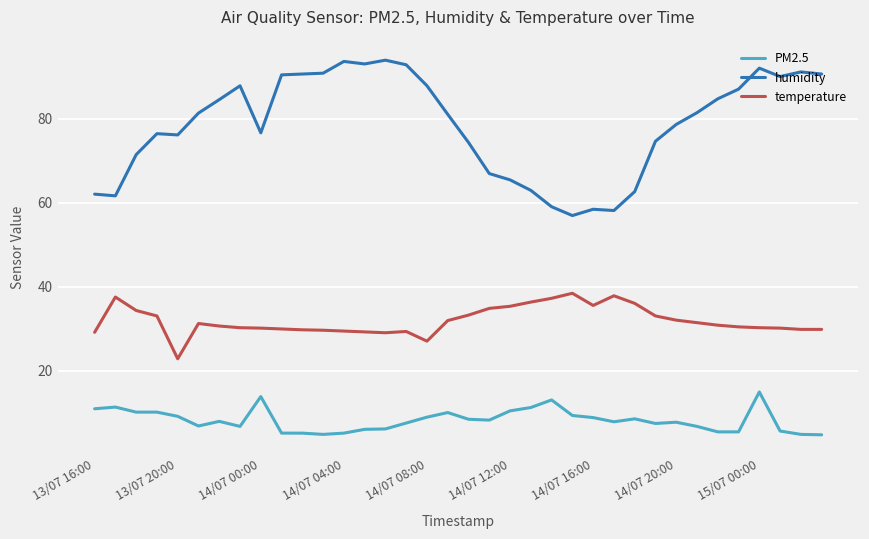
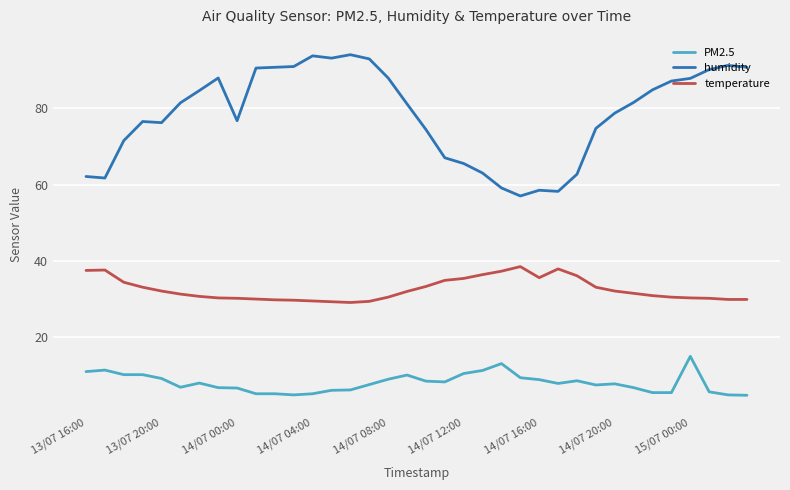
temperature, 13/07 16:00: 29 -> 38
temperature, 13/07 20:00: 23 -> 32
PM2.5, 14/07 00:00: 14 -> 7
temperature, 14/07 08:00: 27 -> 31
humidity, 15/07 00:00: 92 -> 88
